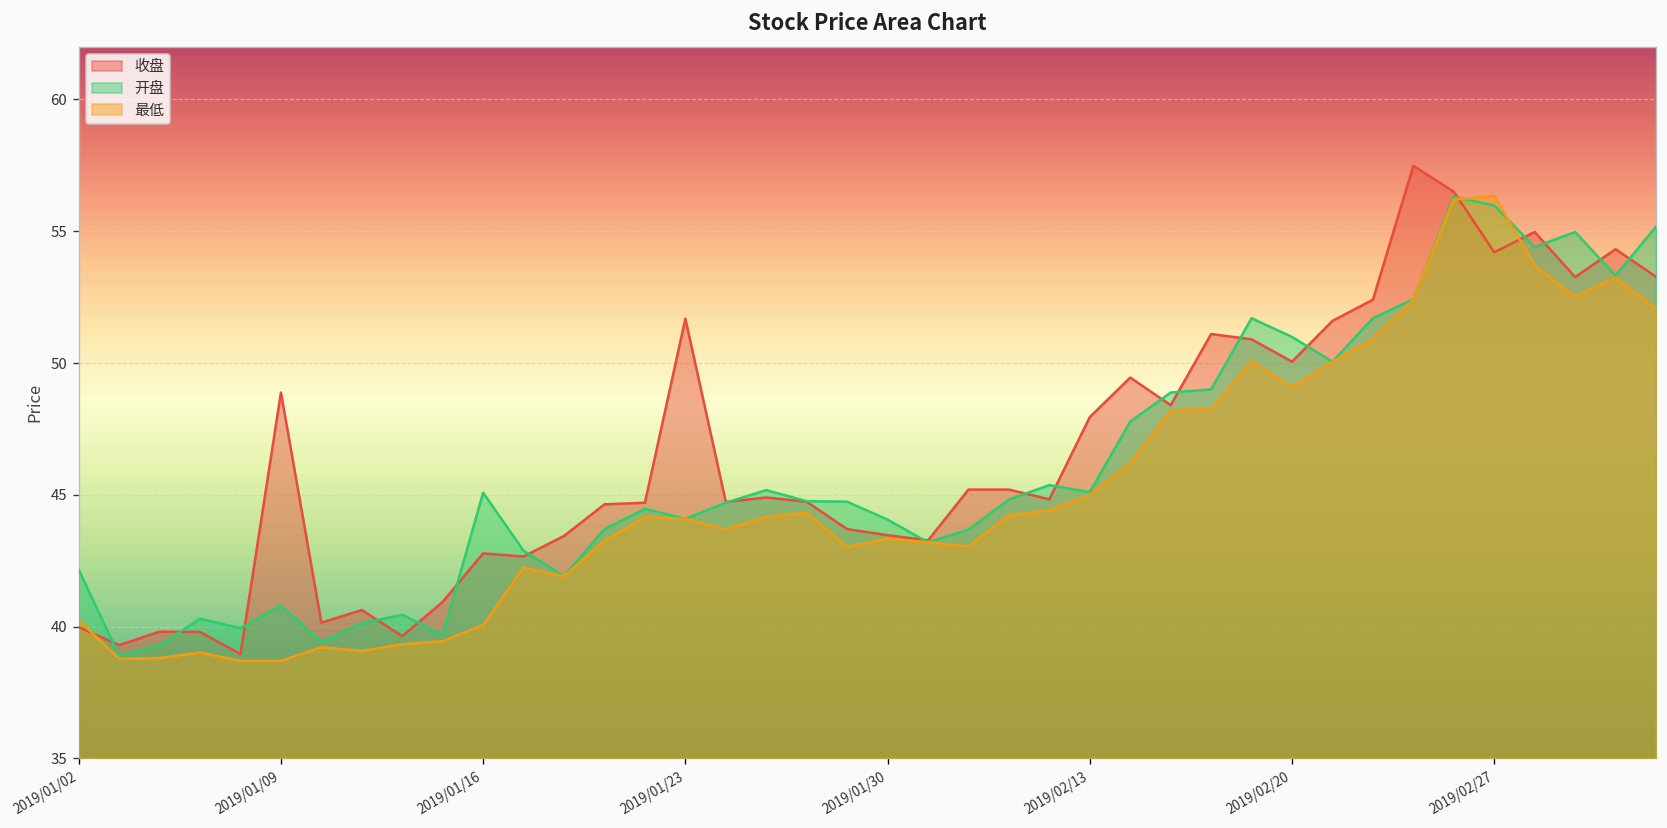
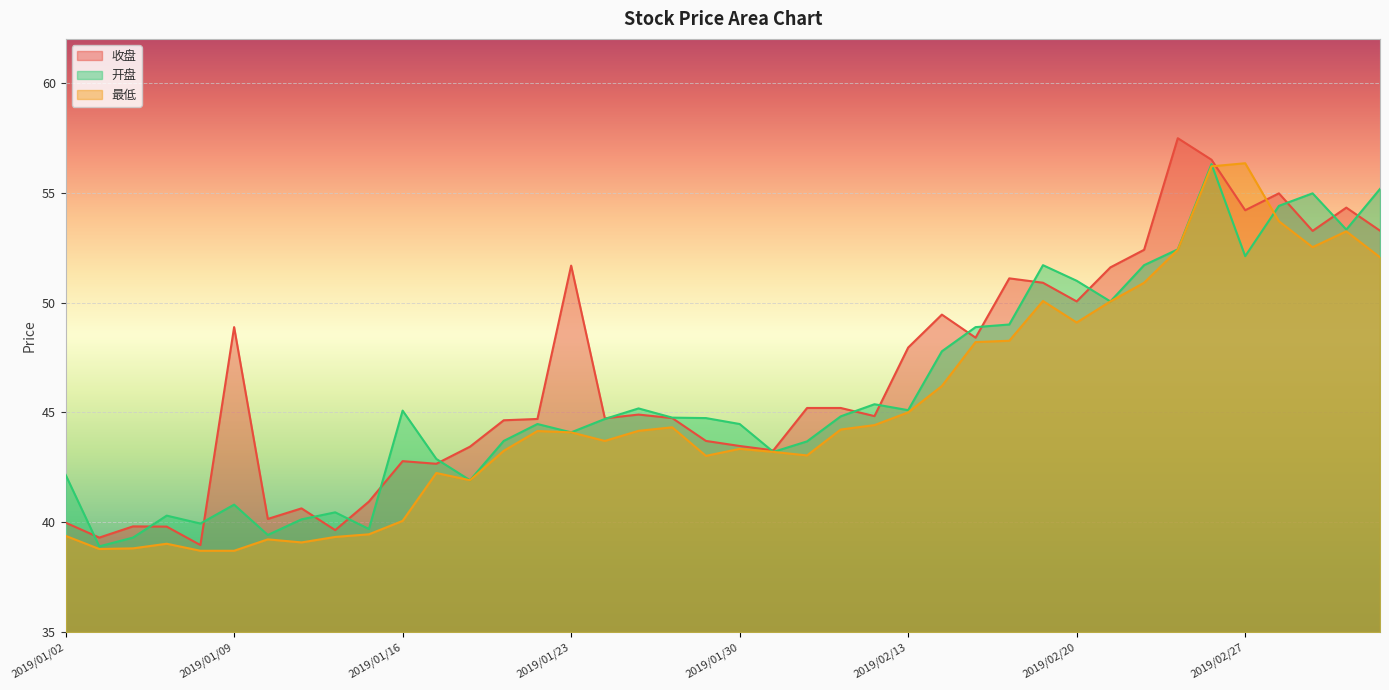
最低, 2019/01/02: 40.3 -> 39.4
开盘, 2019/01/30: 44.1 -> 44.5
开盘, 2019/02/27: 56.0 -> 52.1
